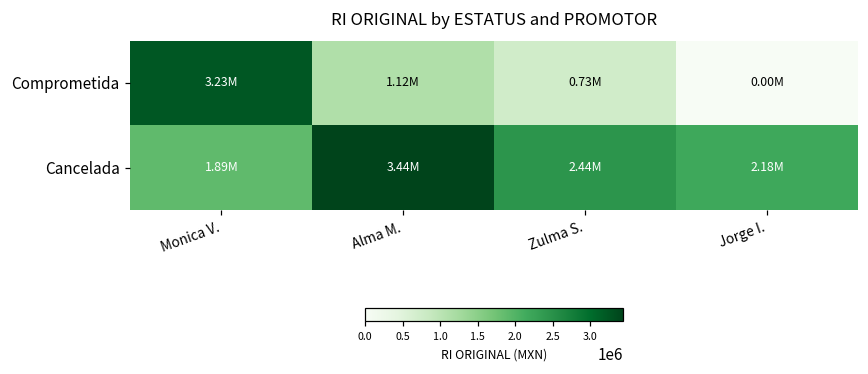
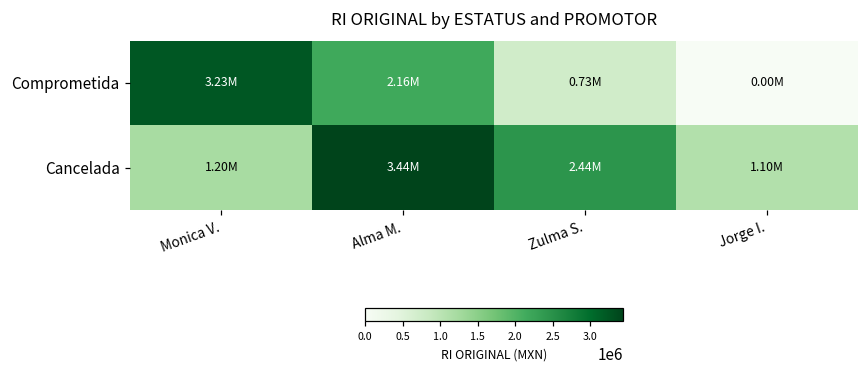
Comprometida, Alma M.: 1.12M -> 2.16M
Cancelada, Monica V.: 1.89M -> 1.20M
Cancelada, Jorge I.: 2.18M -> 1.10M
